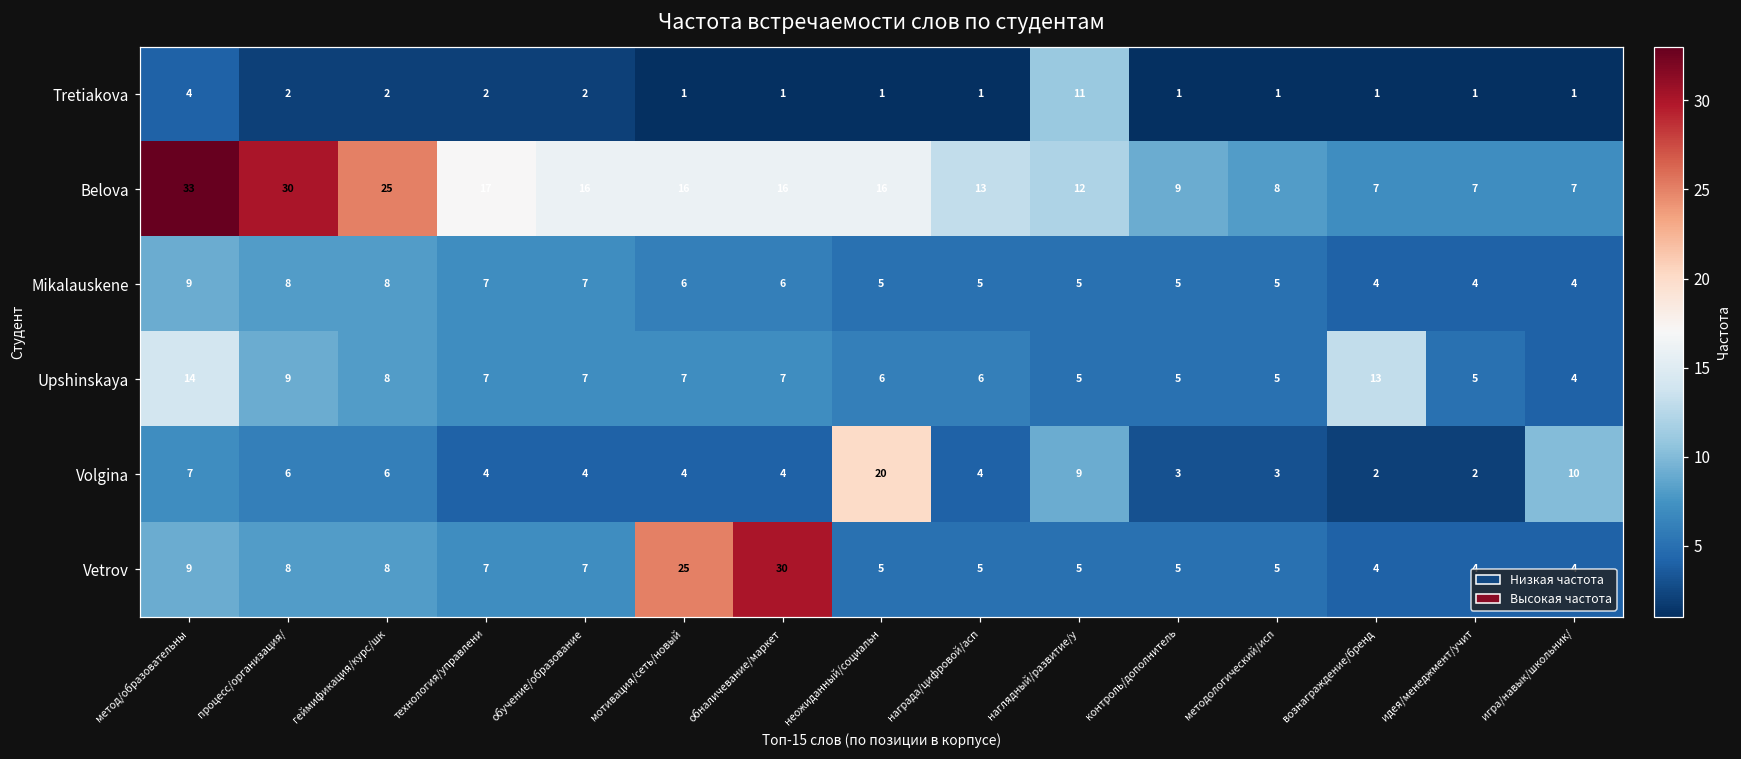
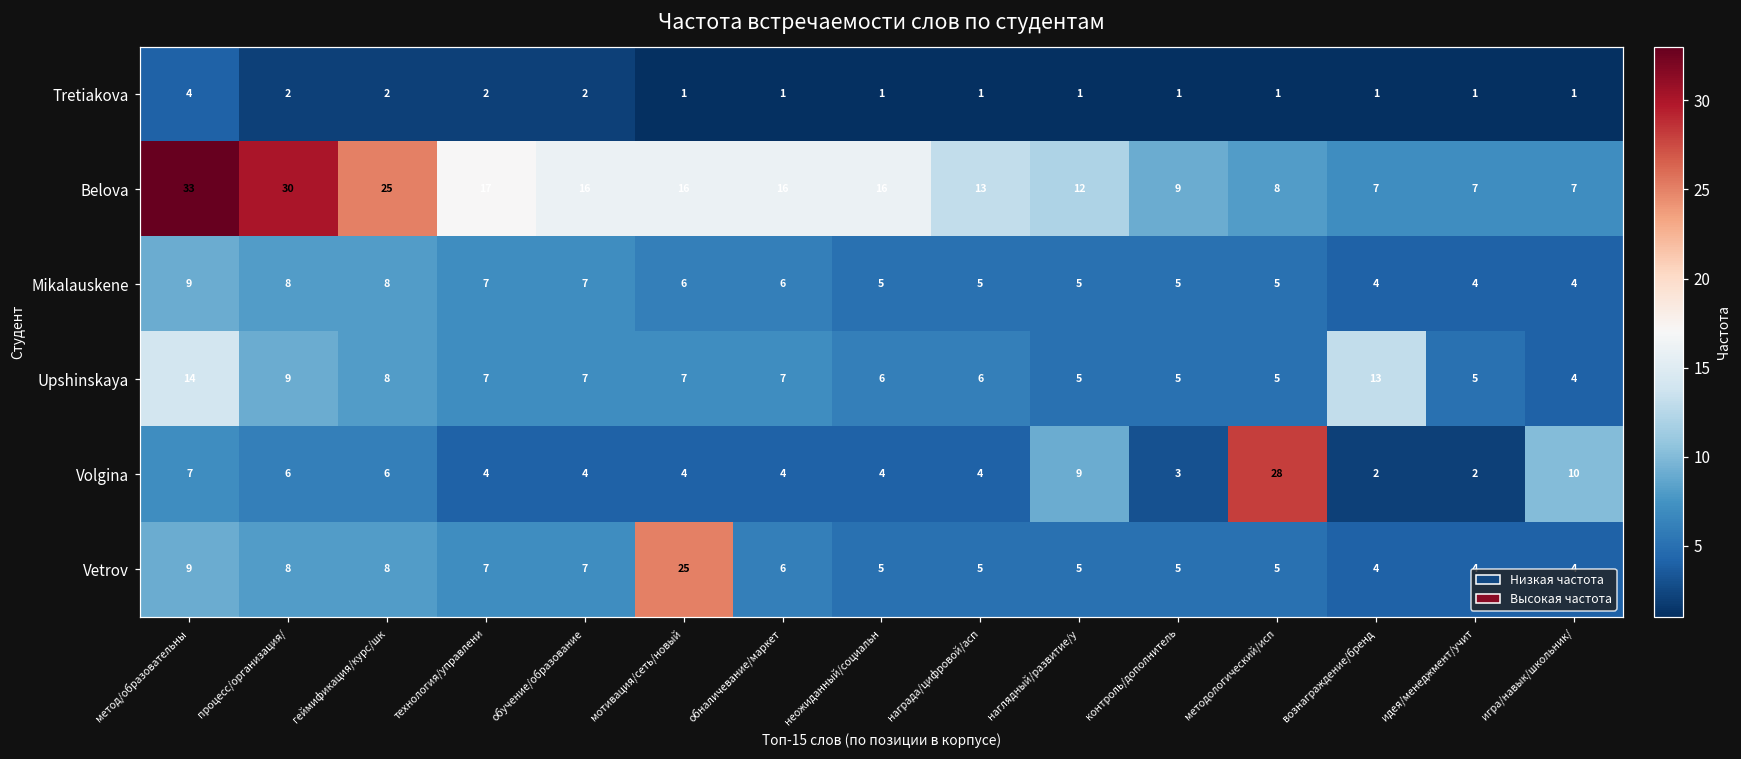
Tretiakova, наглядный/развитие/у: 11 -> 1
Volgina, неожиданный/социальн: 20 -> 4
Volgina, методологический/исп: 3 -> 28
Vetrov, обналичевание/маркет: 30 -> 6
